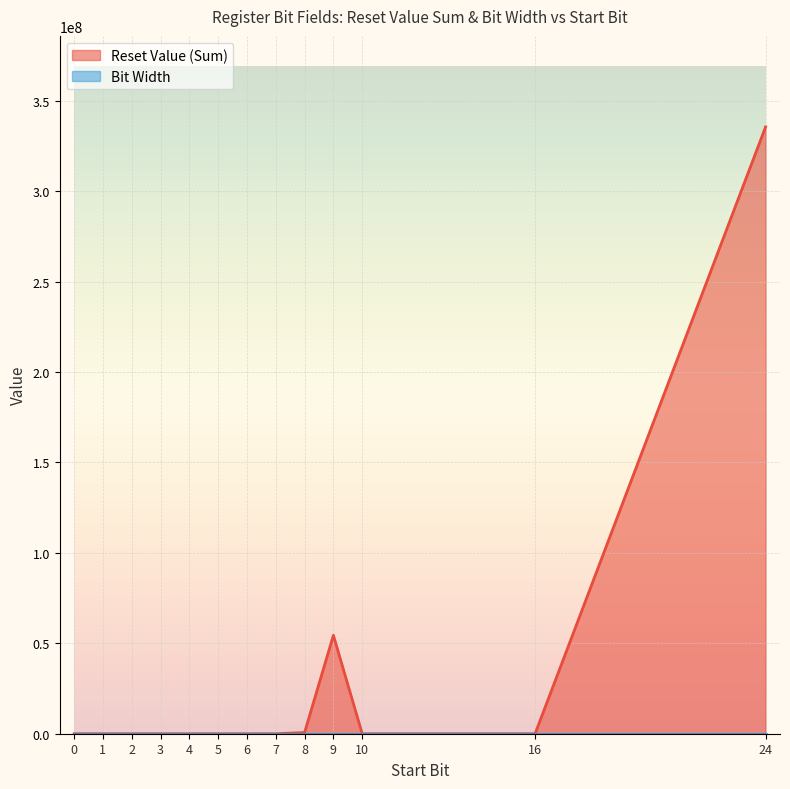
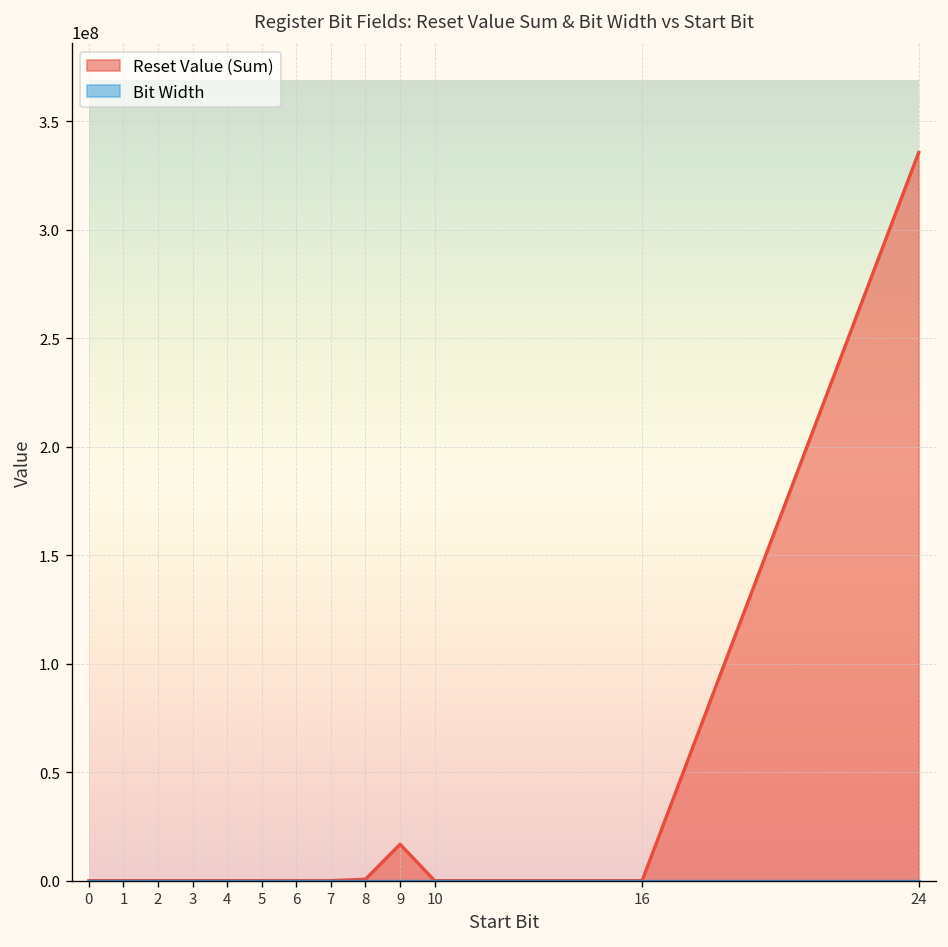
Reset Value (Sum), 9: 54000000 -> 17000000
